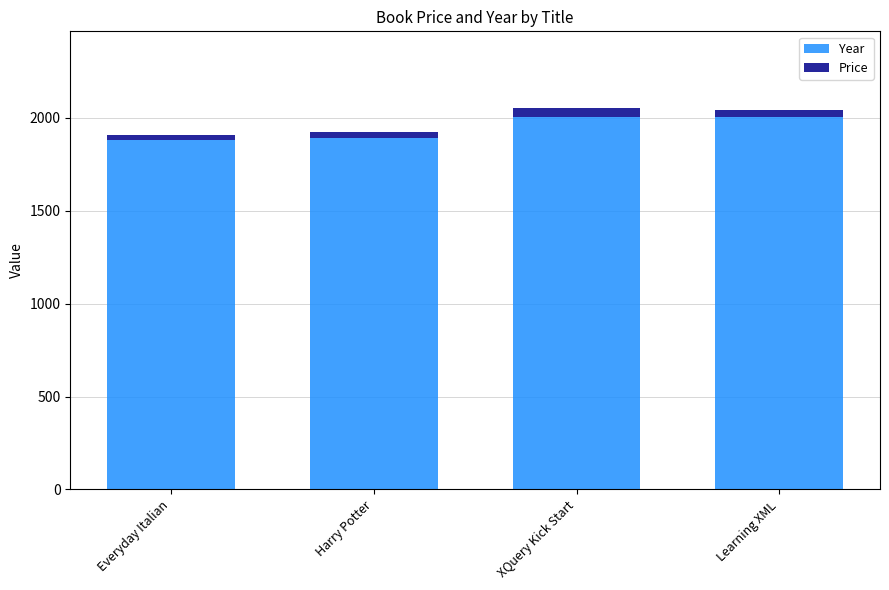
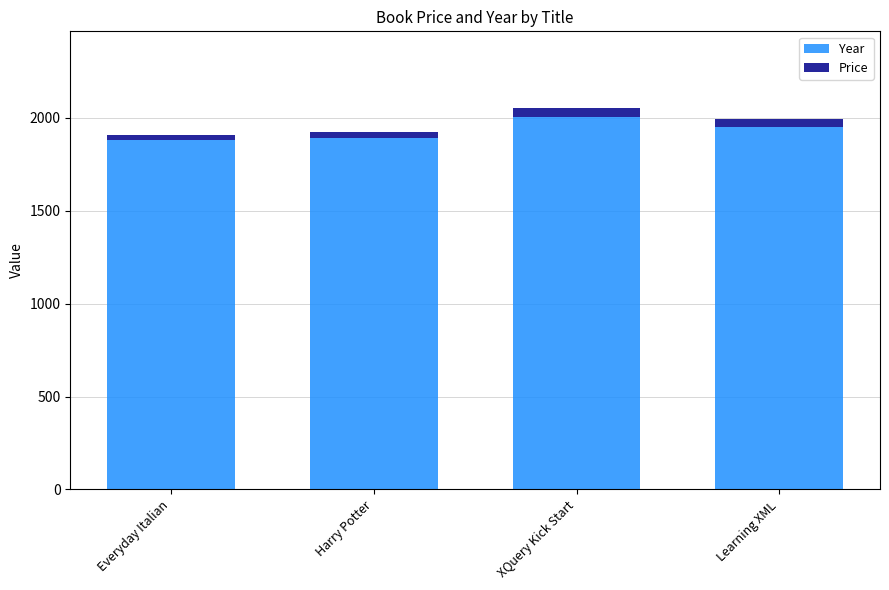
Year, Learning XML: 2000 -> 1950
